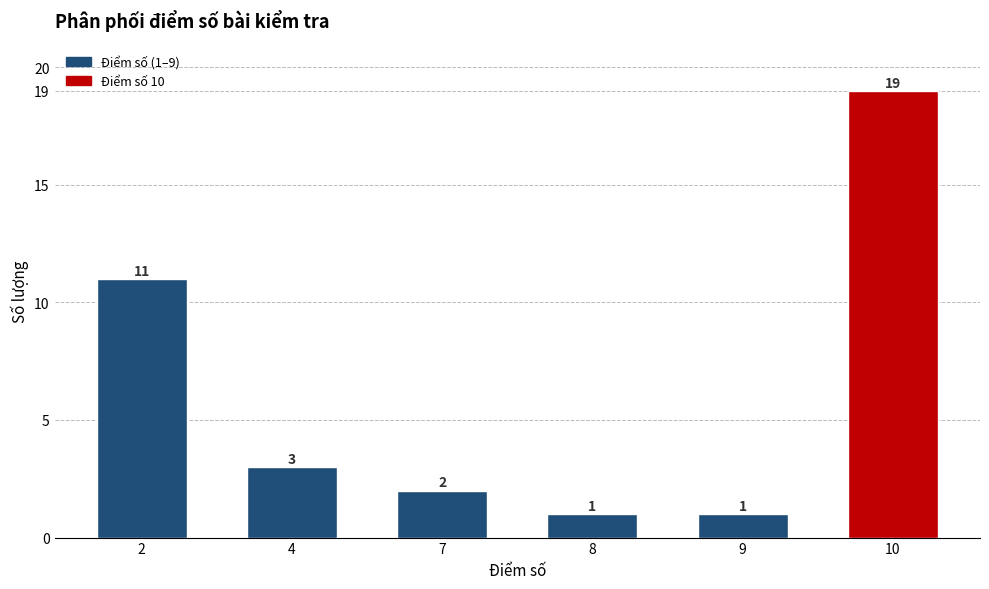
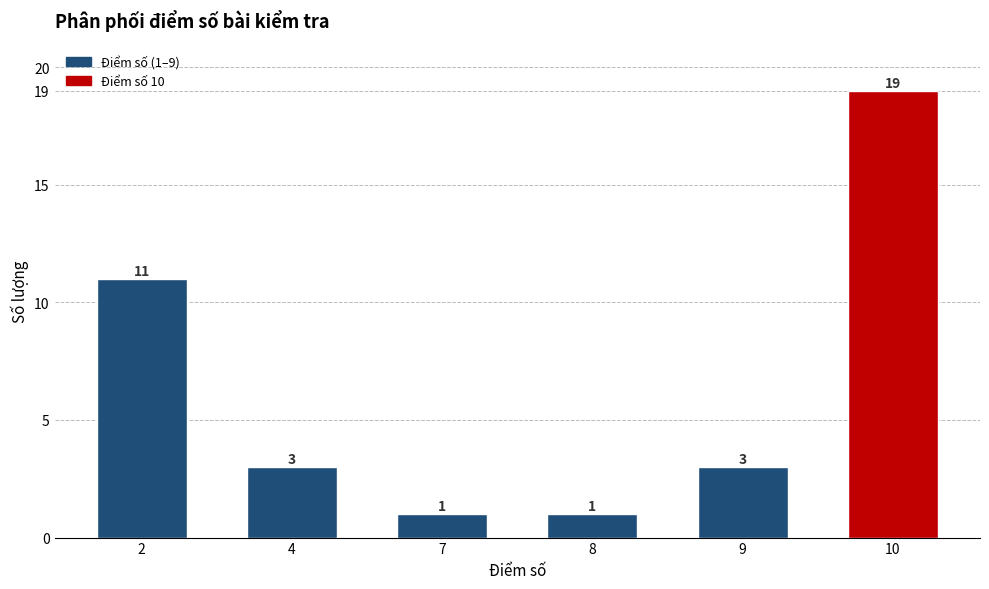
7: 2 -> 1
9: 1 -> 3
